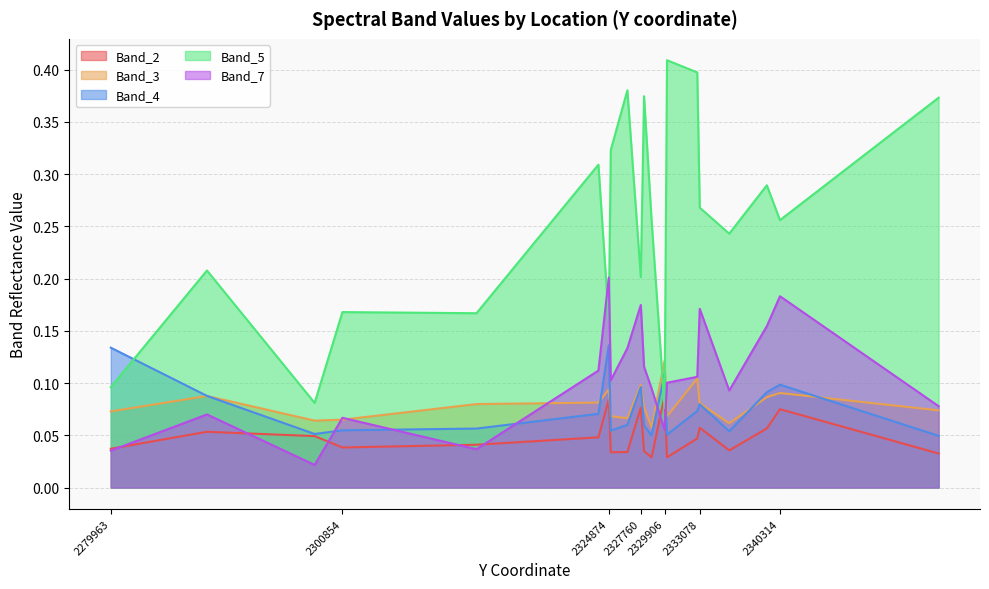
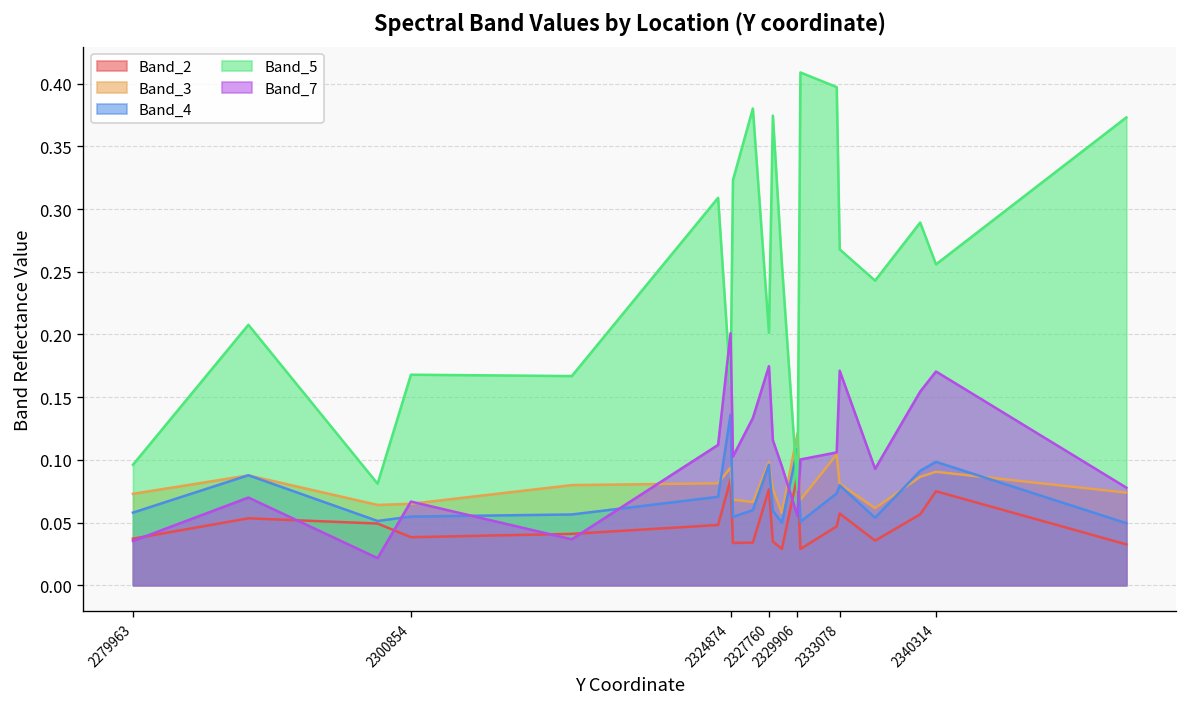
Band_4, 2279963: 0.134 -> 0.058
Band_7, 2340314: 0.183 -> 0.170
